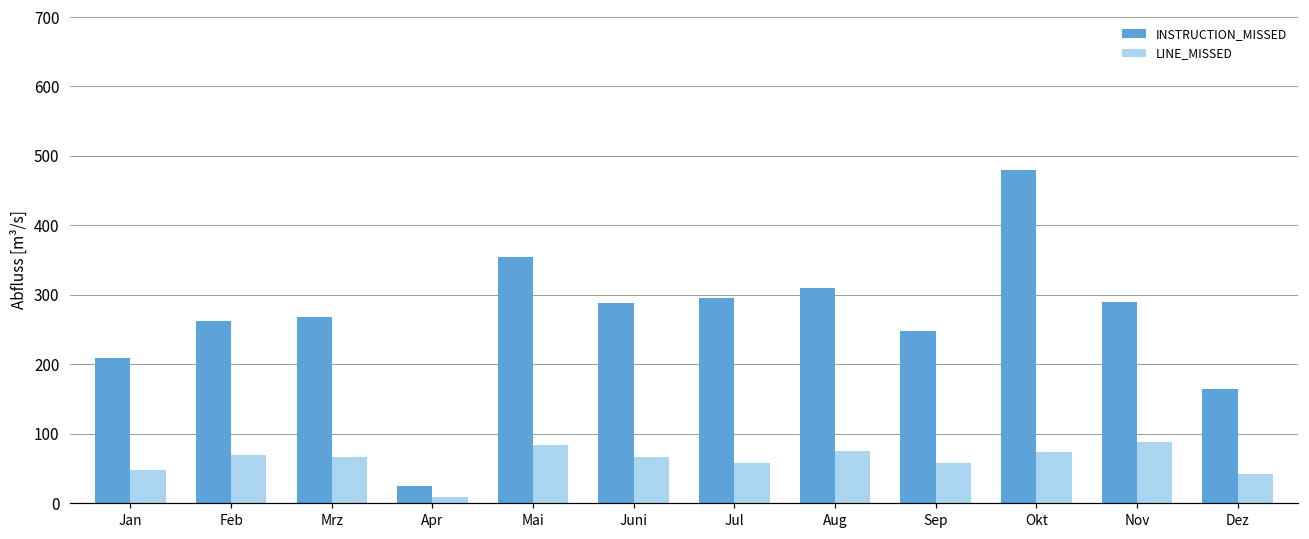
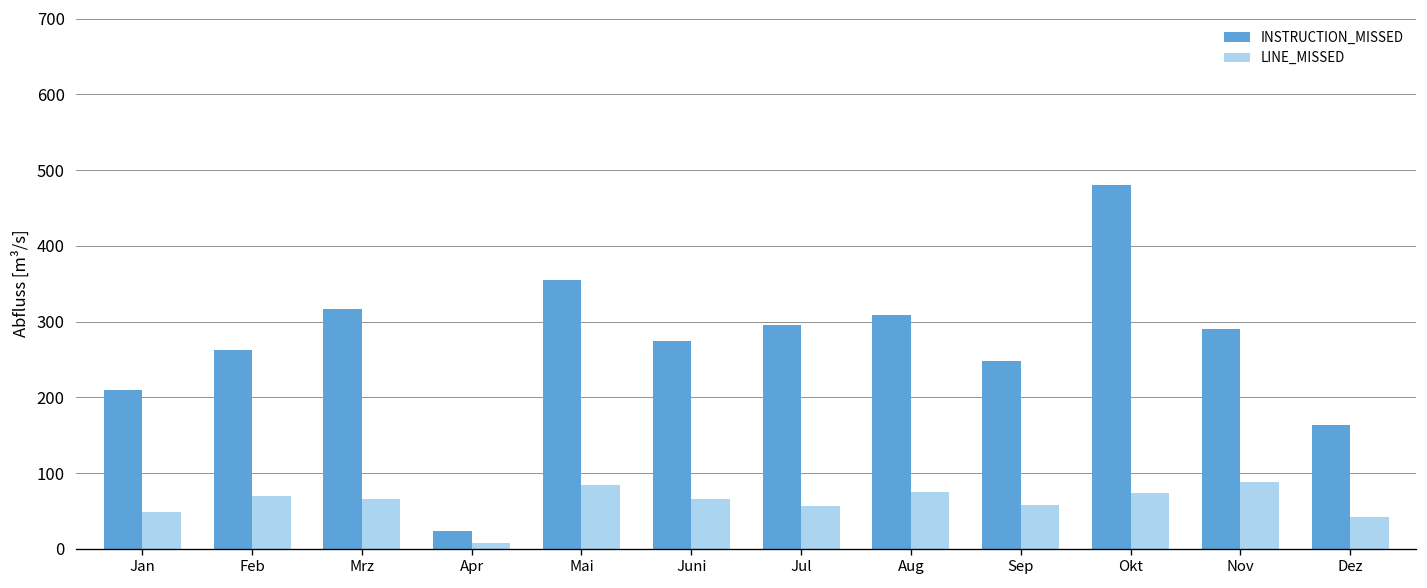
INSTRUCTION_MISSED, Mrz: 270 -> 320
INSTRUCTION_MISSED, Juni: 290 -> 270
